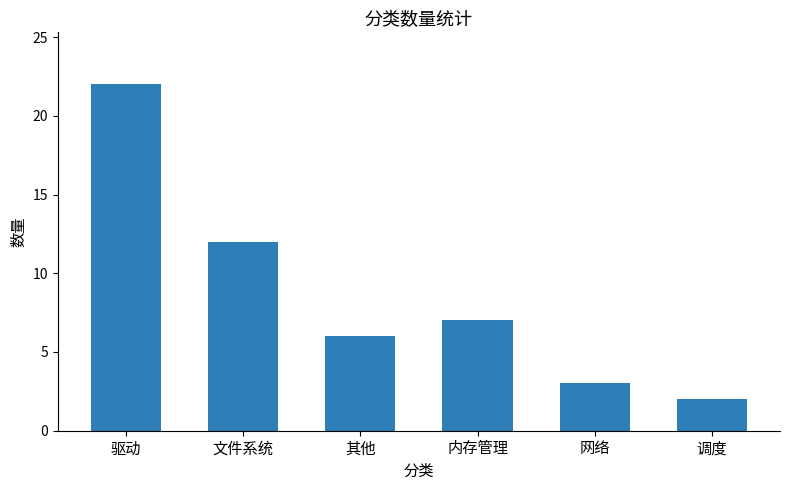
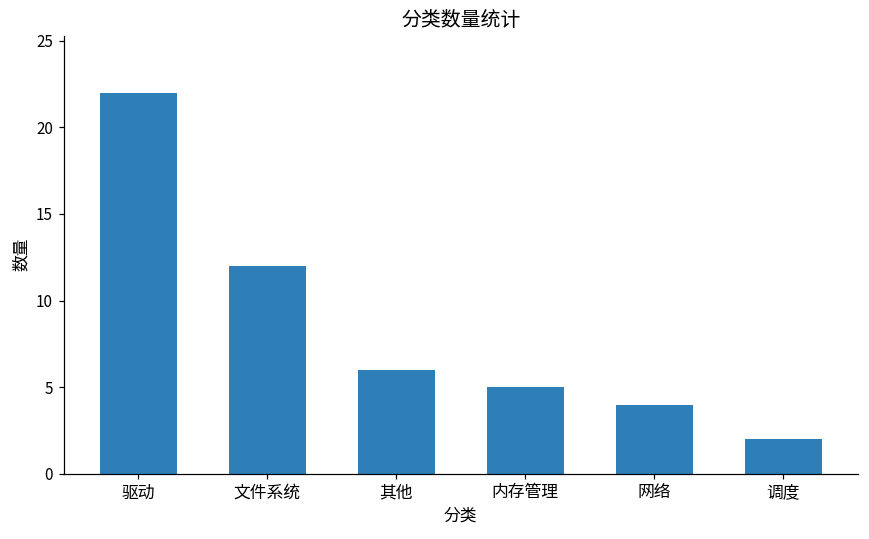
内存管理: 7 -> 5
网络: 3 -> 4
